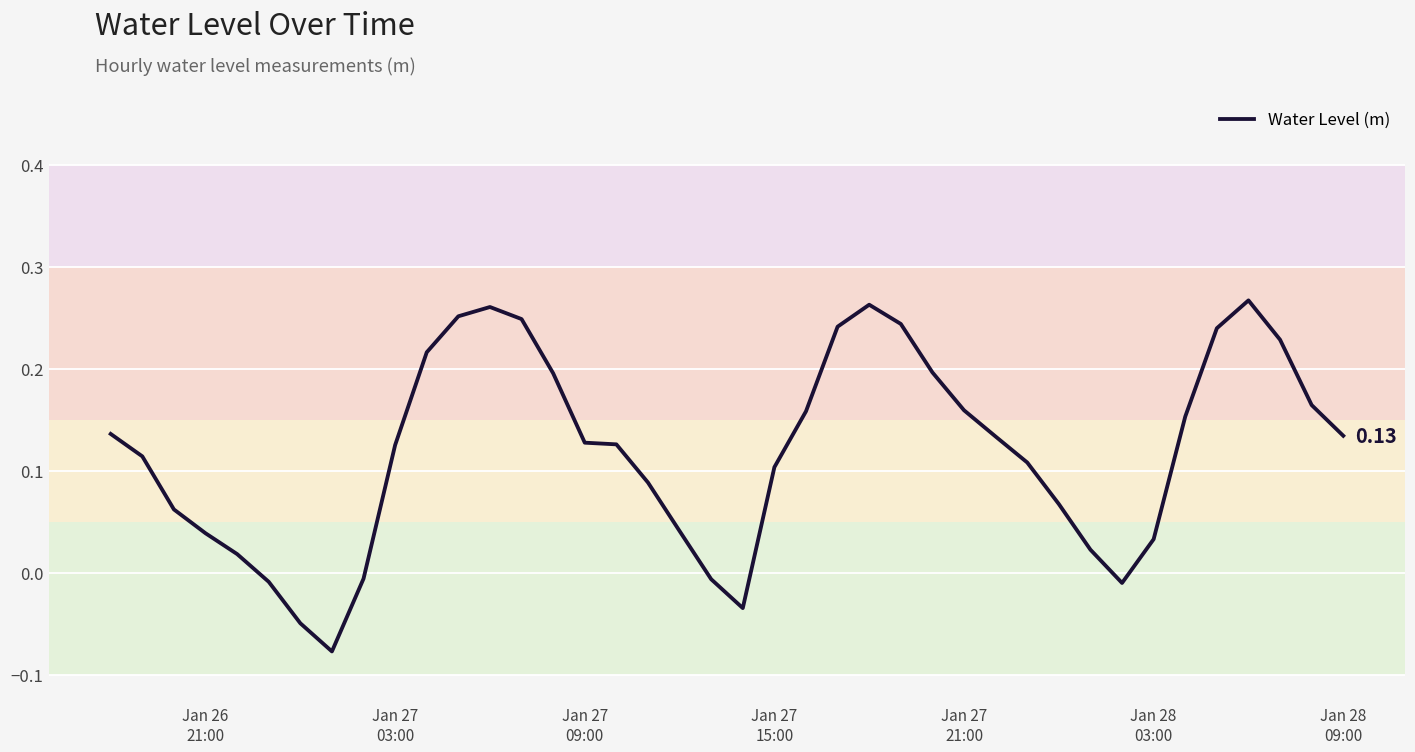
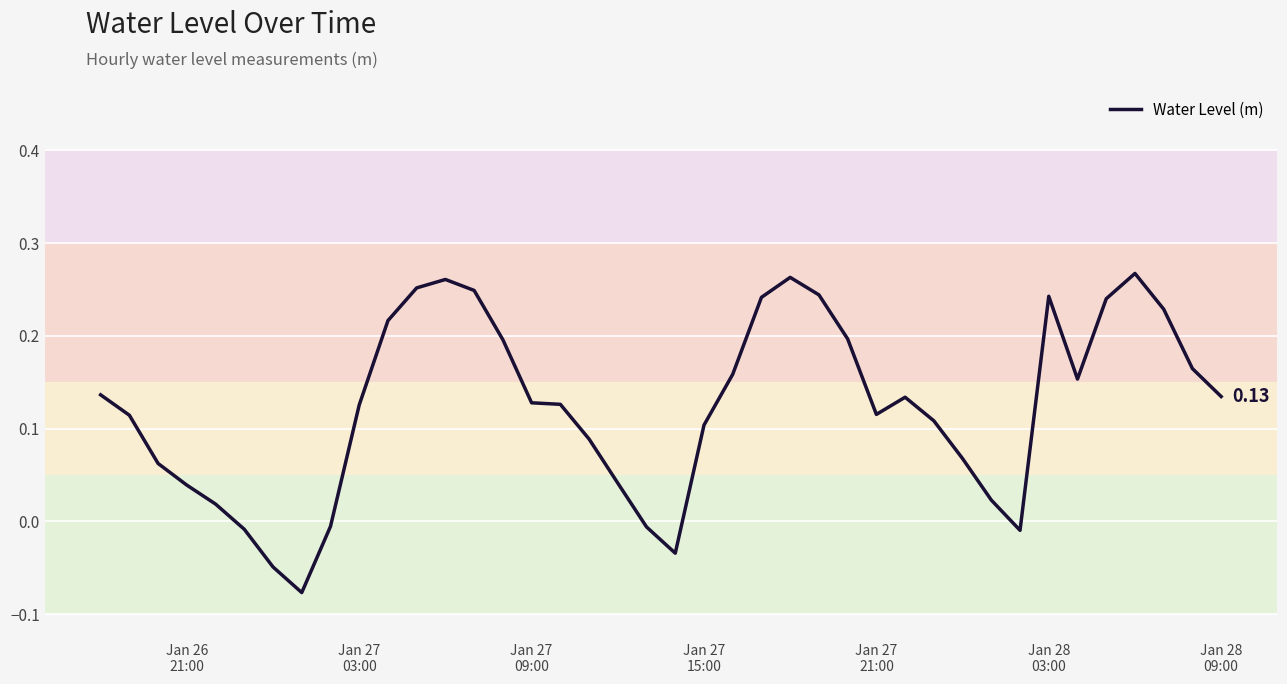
Jan 27 21:00: 0.16 -> 0.12
Jan 28 03:00: 0.03 -> 0.24
